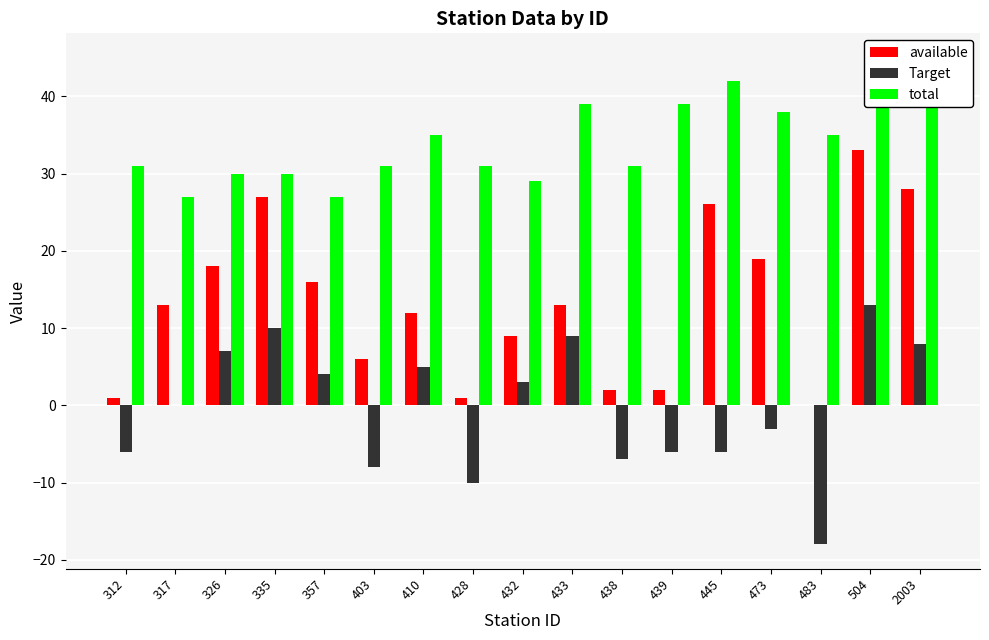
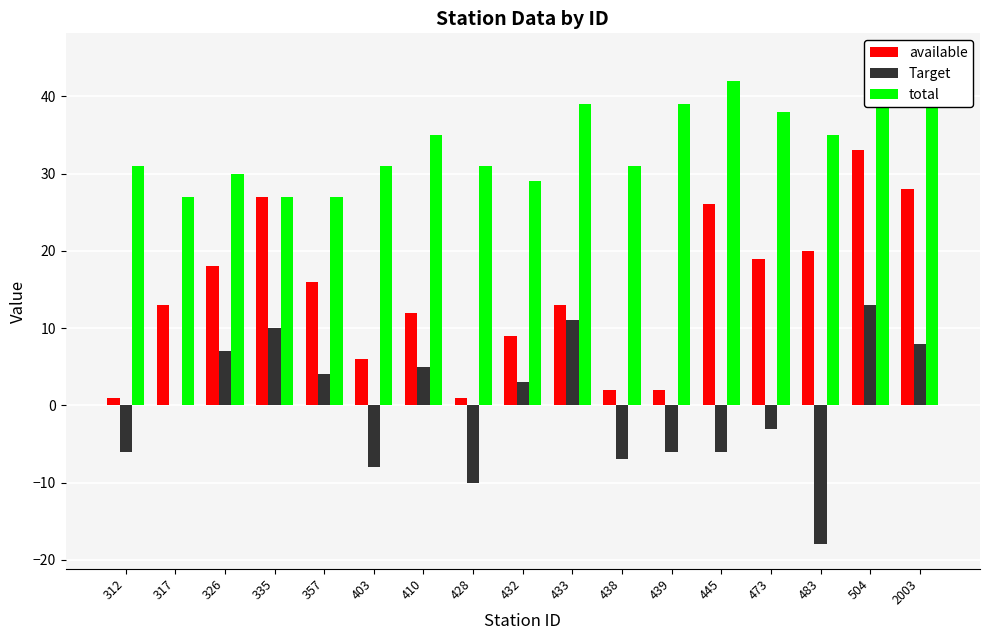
total, 335: 30 -> 27
Target, 433: 9 -> 11
available, 483: 0 -> 20
